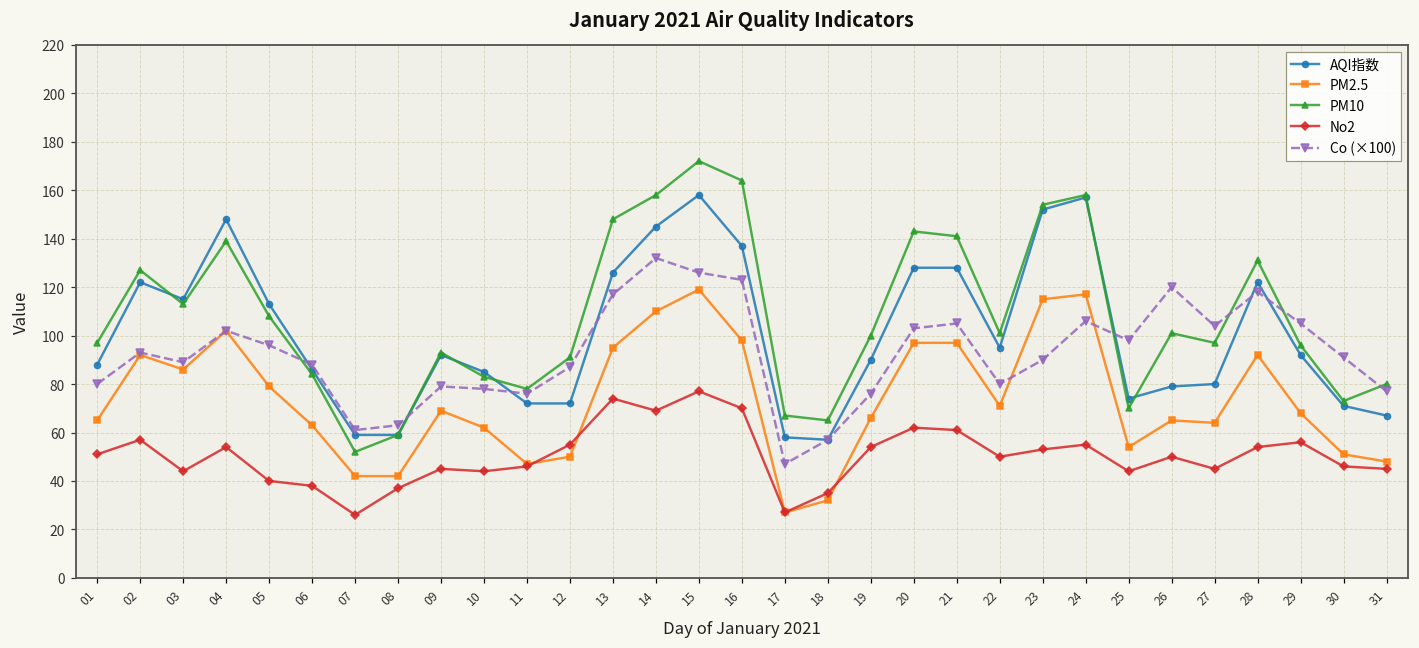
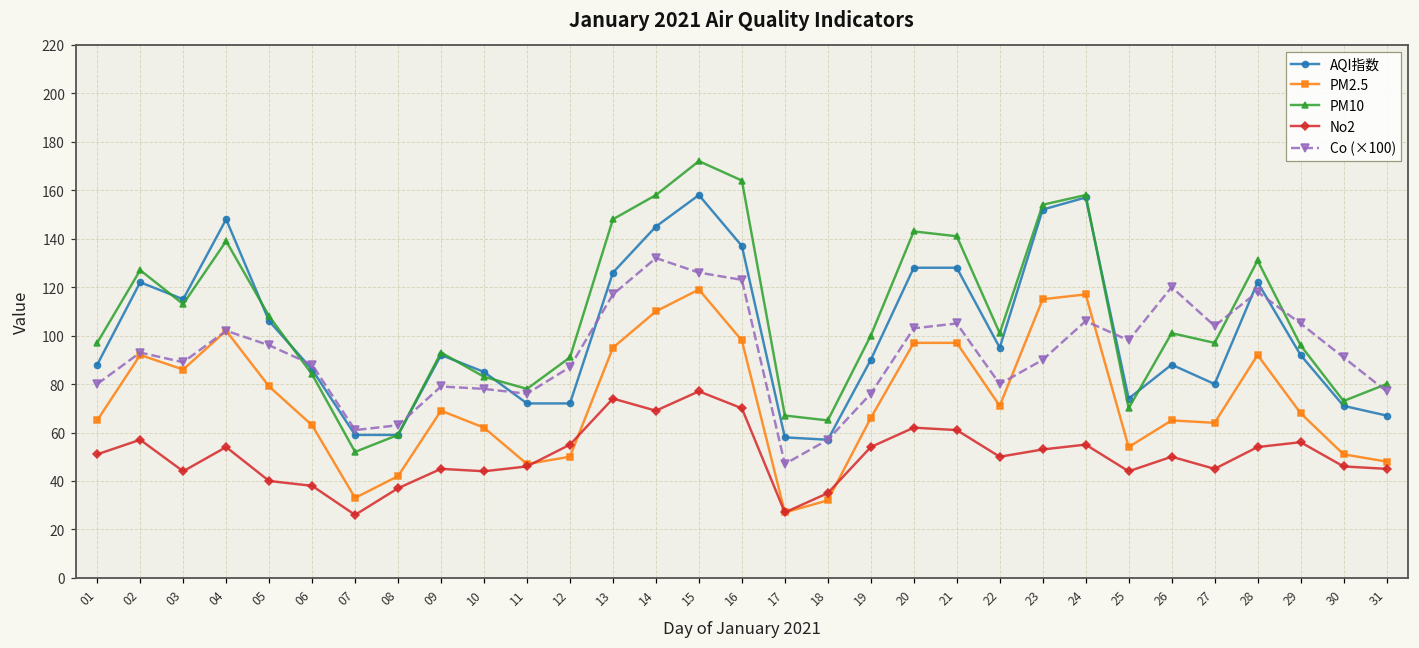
AQI指数, 05: 113 -> 106
PM2.5, 07: 42 -> 33
AQI指数, 26: 79 -> 88
